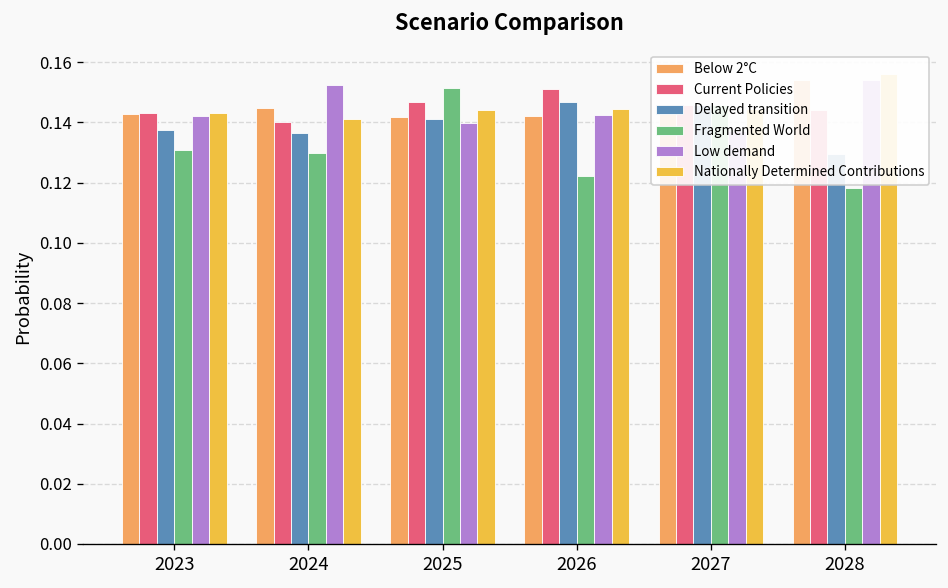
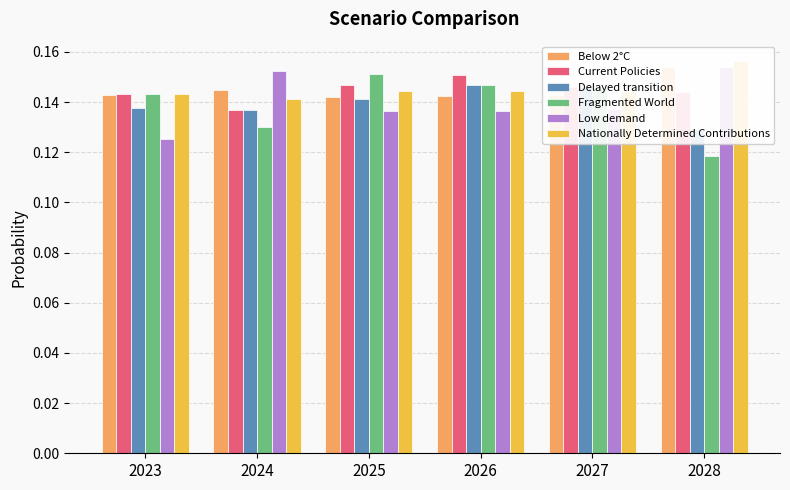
Fragmented World, 2023: 0.131 -> 0.143
Low demand, 2023: 0.142 -> 0.125
Current Policies, 2024: 0.140 -> 0.137
Low demand, 2025: 0.140 -> 0.137
Fragmented World, 2026: 0.122 -> 0.147
Low demand, 2026: 0.142 -> 0.136
